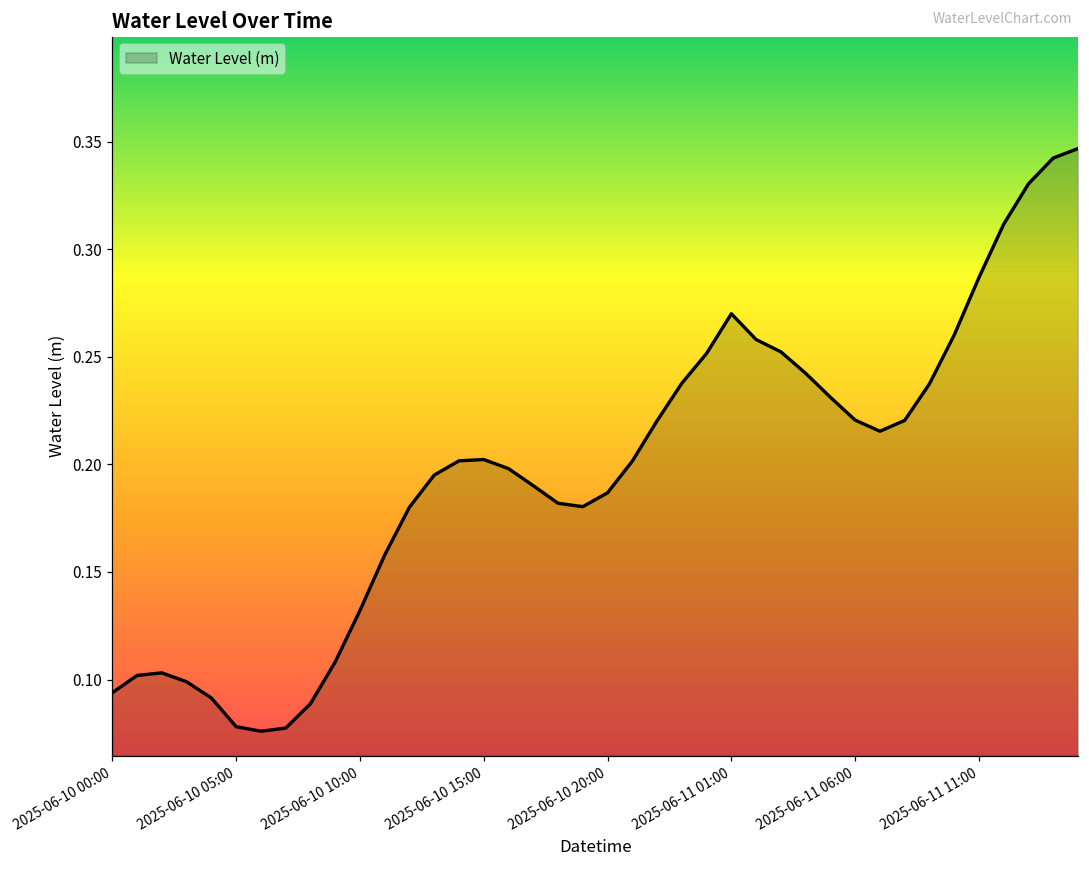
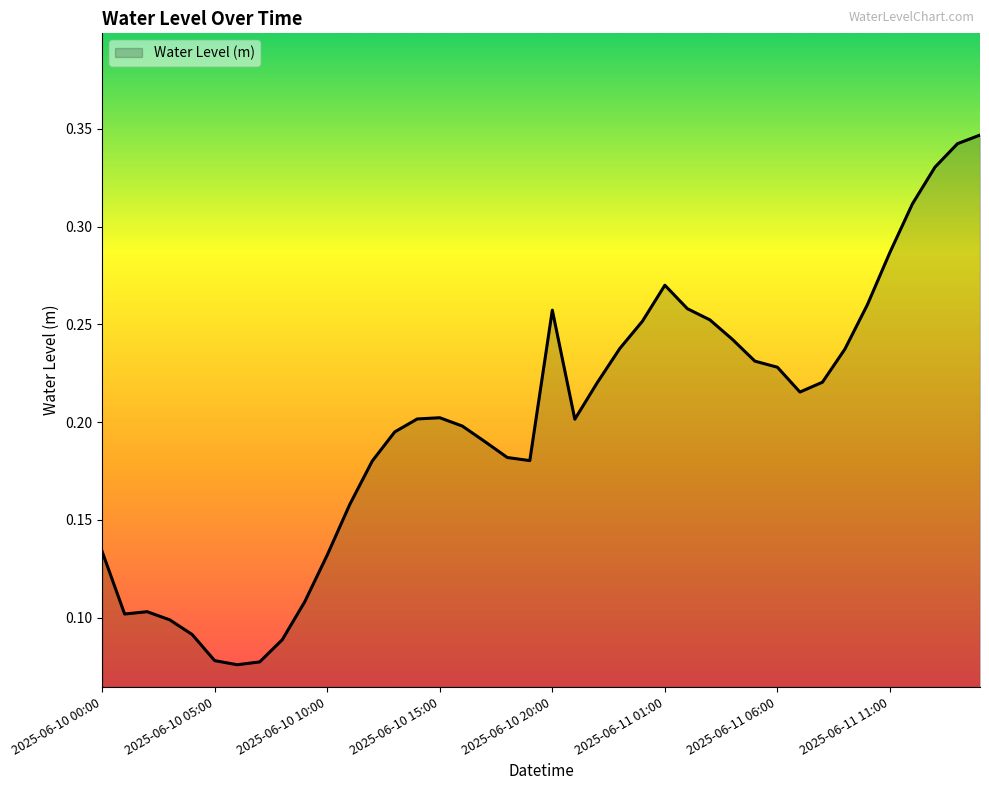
2025-06-10 00:00: 0.094 -> 0.134
2025-06-10 20:00: 0.187 -> 0.257
2025-06-11 06:00: 0.221 -> 0.228
